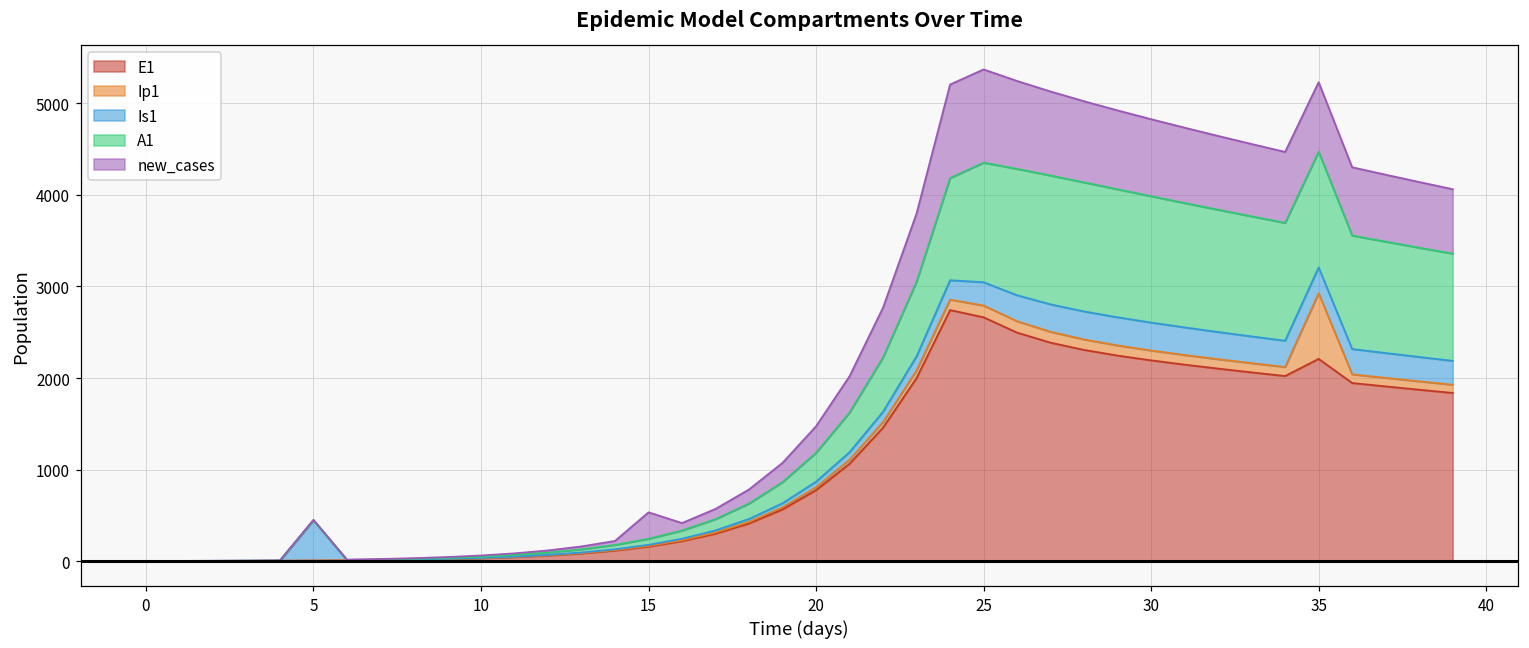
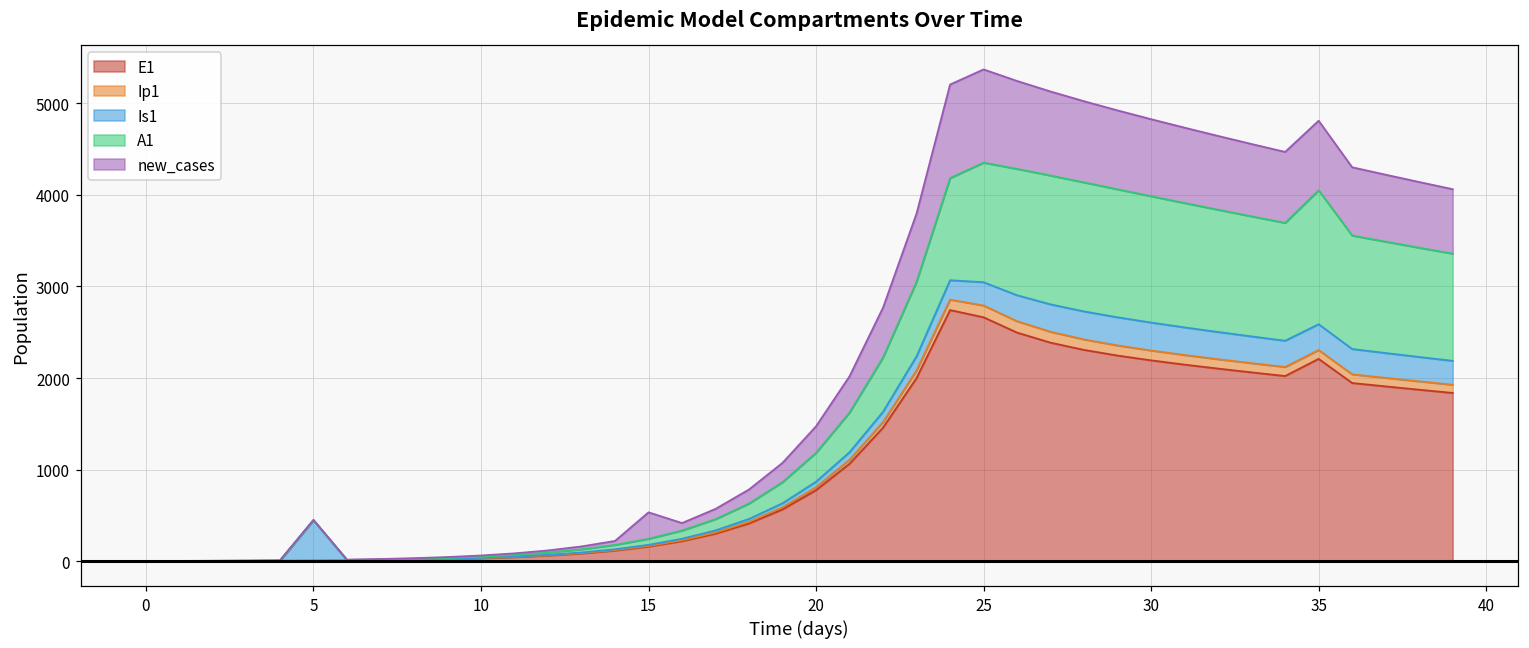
Ip1, 35: 700 -> 100
A1, 35: 1300 -> 1500
